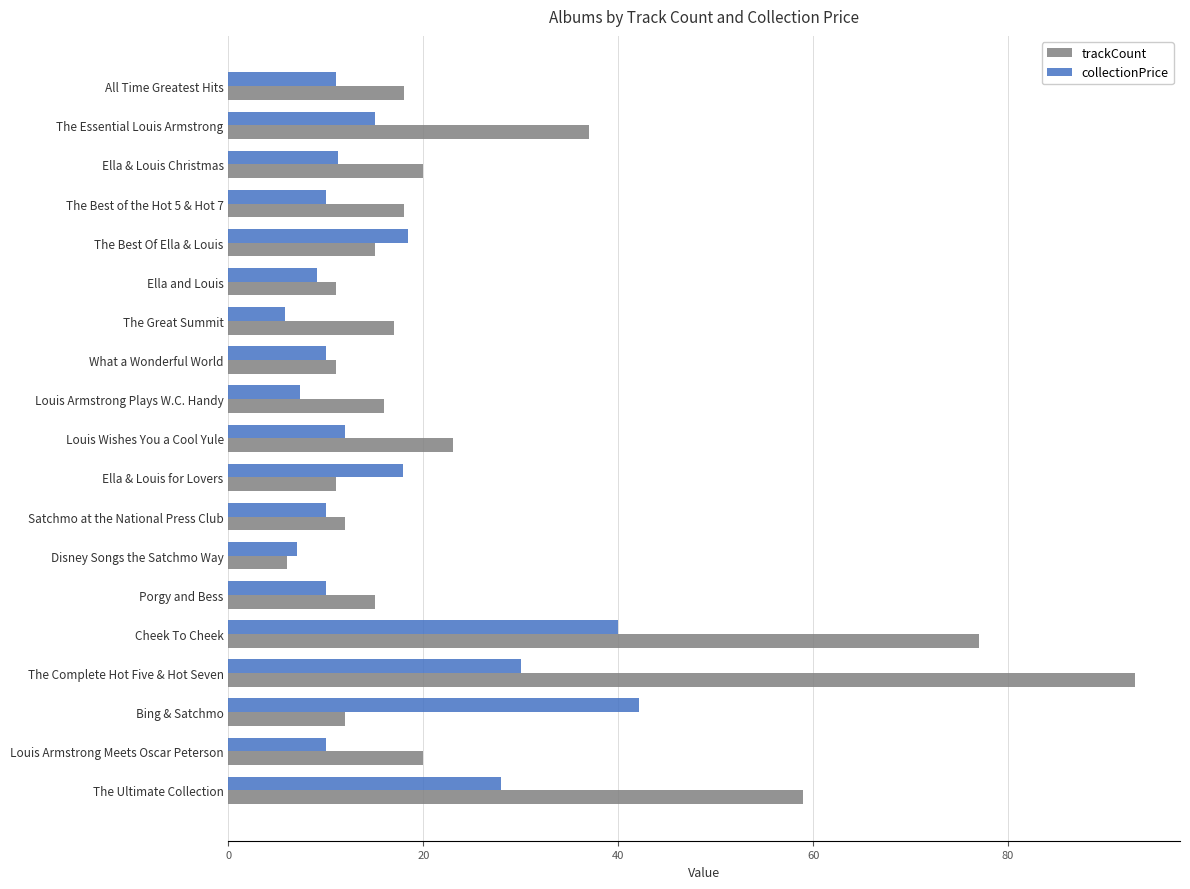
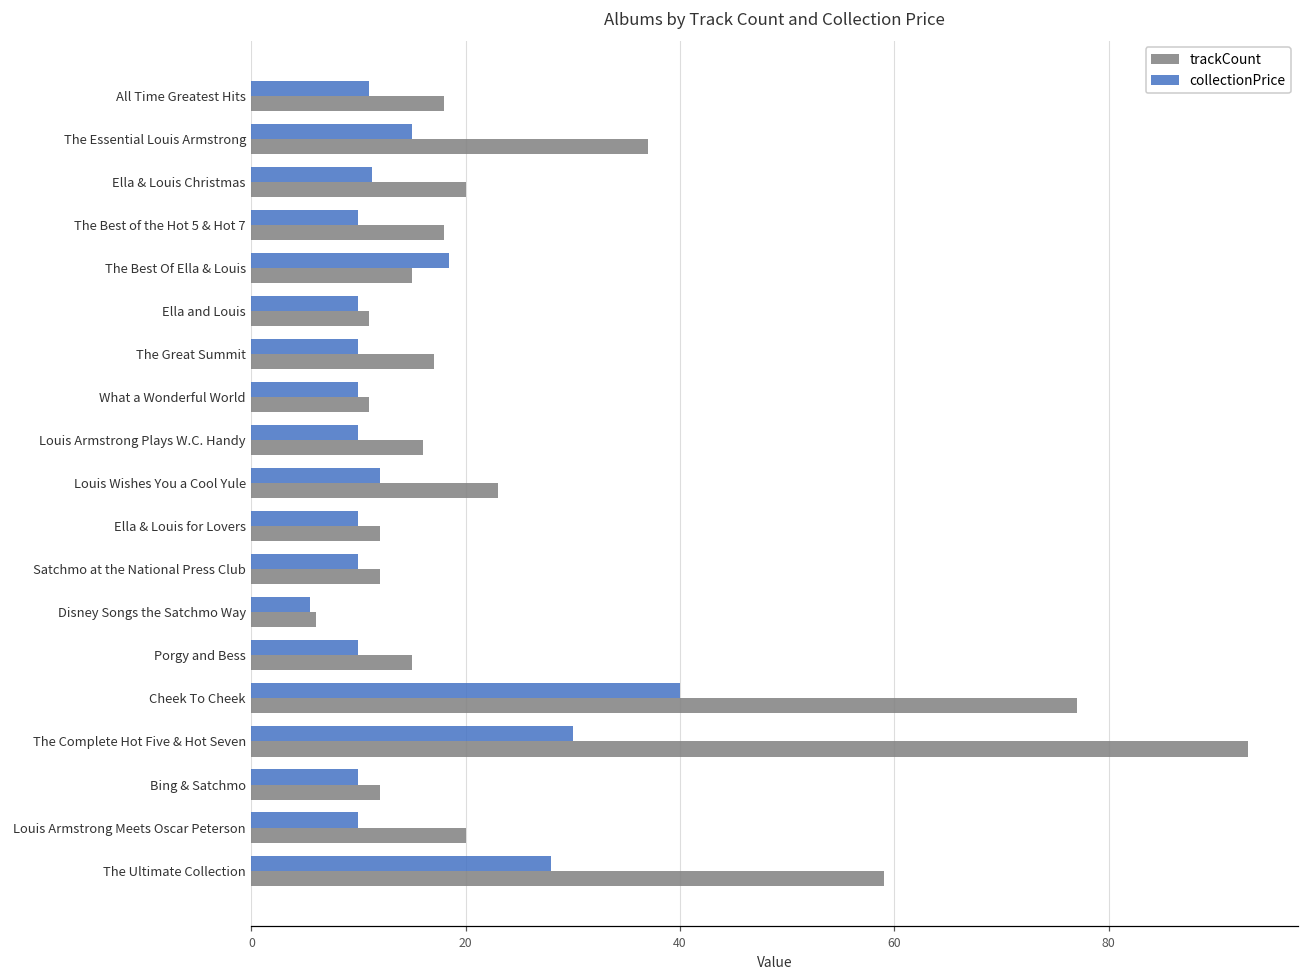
collectionPrice, Ella and Louis: 9 -> 10
collectionPrice, The Great Summit: 6 -> 10
collectionPrice, Louis Armstrong Plays W.C. Handy: 7 -> 10
collectionPrice, Ella & Louis for Lovers: 18 -> 10
trackCount, Ella & Louis for Lovers: 11 -> 12
collectionPrice, Disney Songs the Satchmo Way: 7 -> 5
collectionPrice, Bing & Satchmo: 42 -> 10
